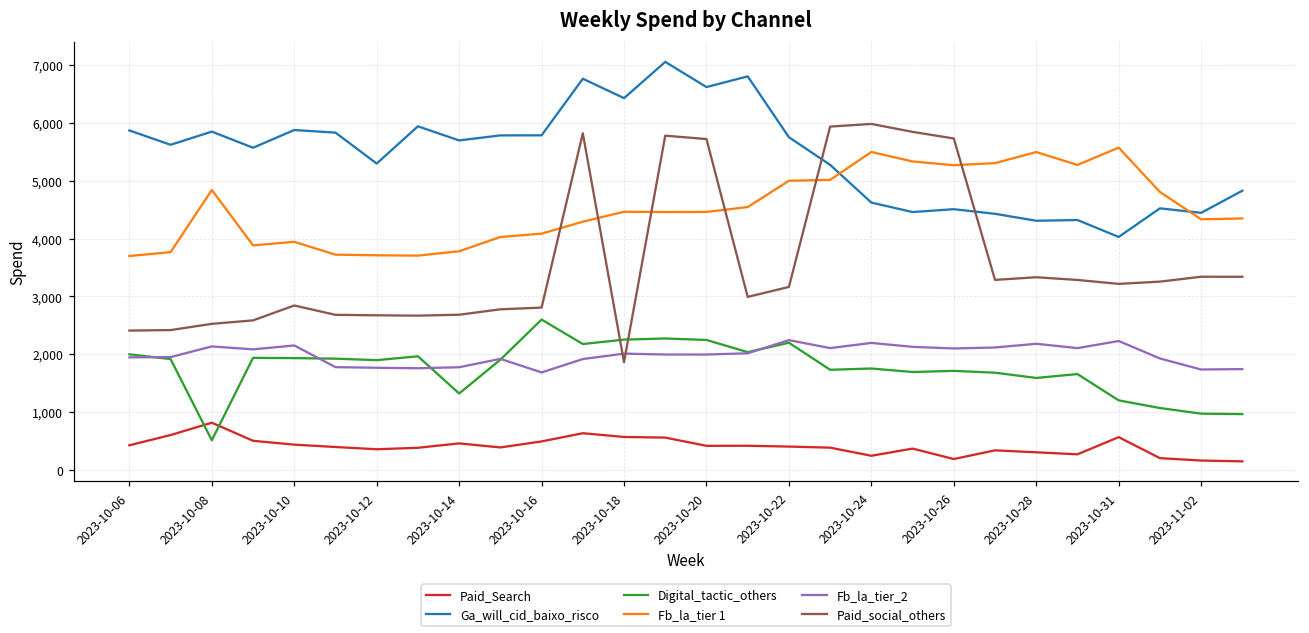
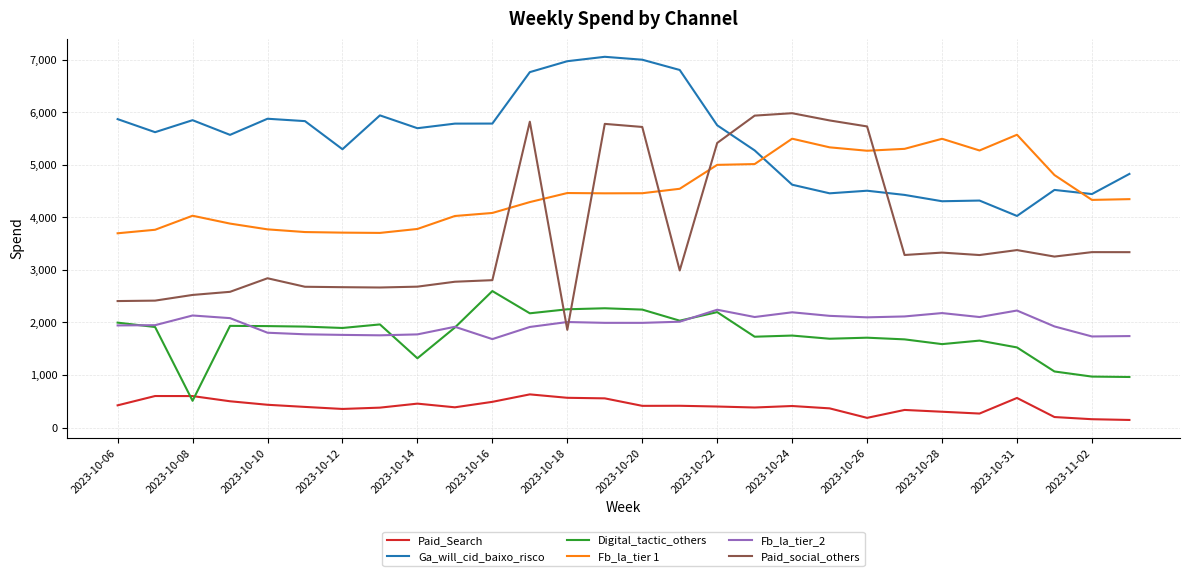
Paid_Search, 2023-10-08: 800 -> 600
Fb_la_tier 1, 2023-10-08: 4,800 -> 4,000
Fb_la_tier 1, 2023-10-10: 3,900 -> 3,800
Fb_la_tier_2, 2023-10-10: 2,200 -> 1,800
Ga_will_cid_baixo_risco, 2023-10-18: 6,400 -> 7,000
Ga_will_cid_baixo_risco, 2023-10-20: 6,600 -> 7,000
Paid_social_others, 2023-10-22: 3,200 -> 5,400
Paid_Search, 2023-10-24: 200 -> 400
Digital_tactic_others, 2023-10-31: 1,200 -> 1,500
Paid_social_others, 2023-10-31: 3,200 -> 3,400
